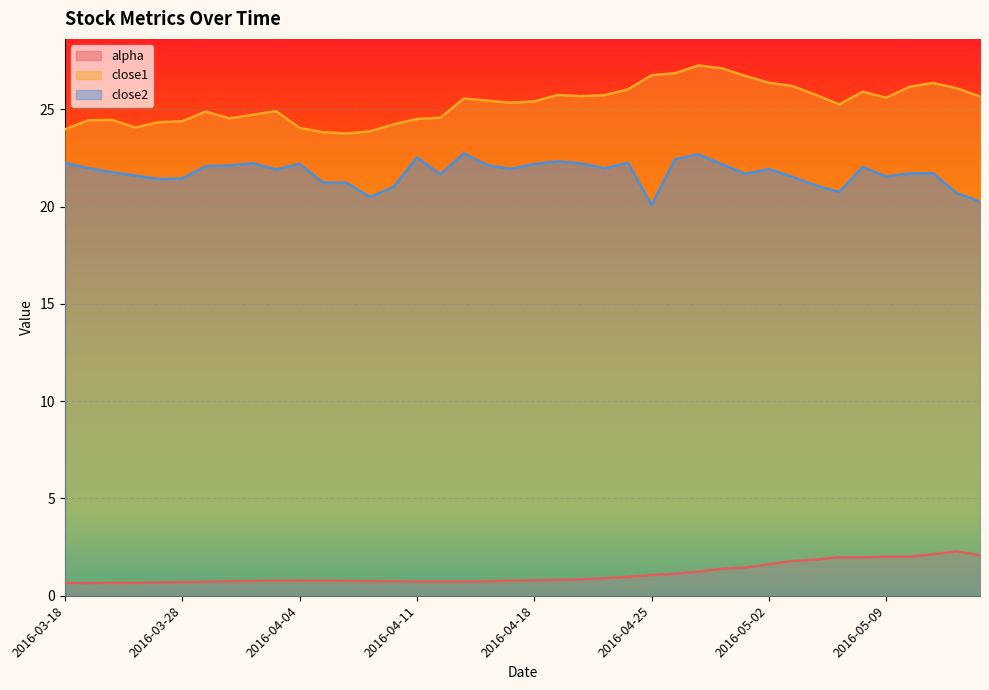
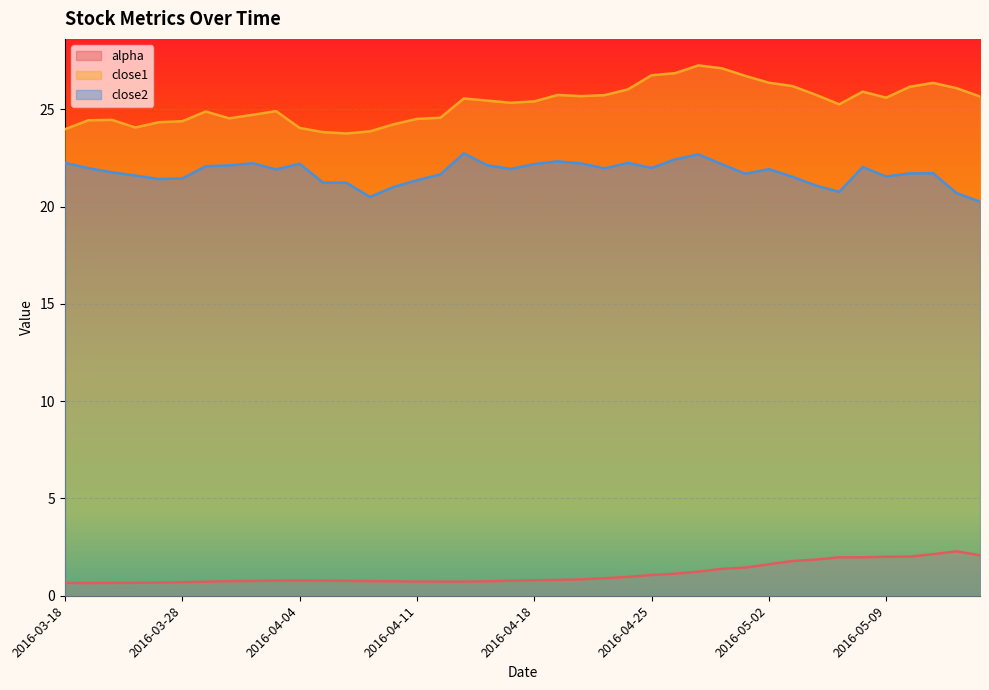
close2, 2016-04-11: 22.5 -> 21.4
close2, 2016-04-25: 20.1 -> 22.0
